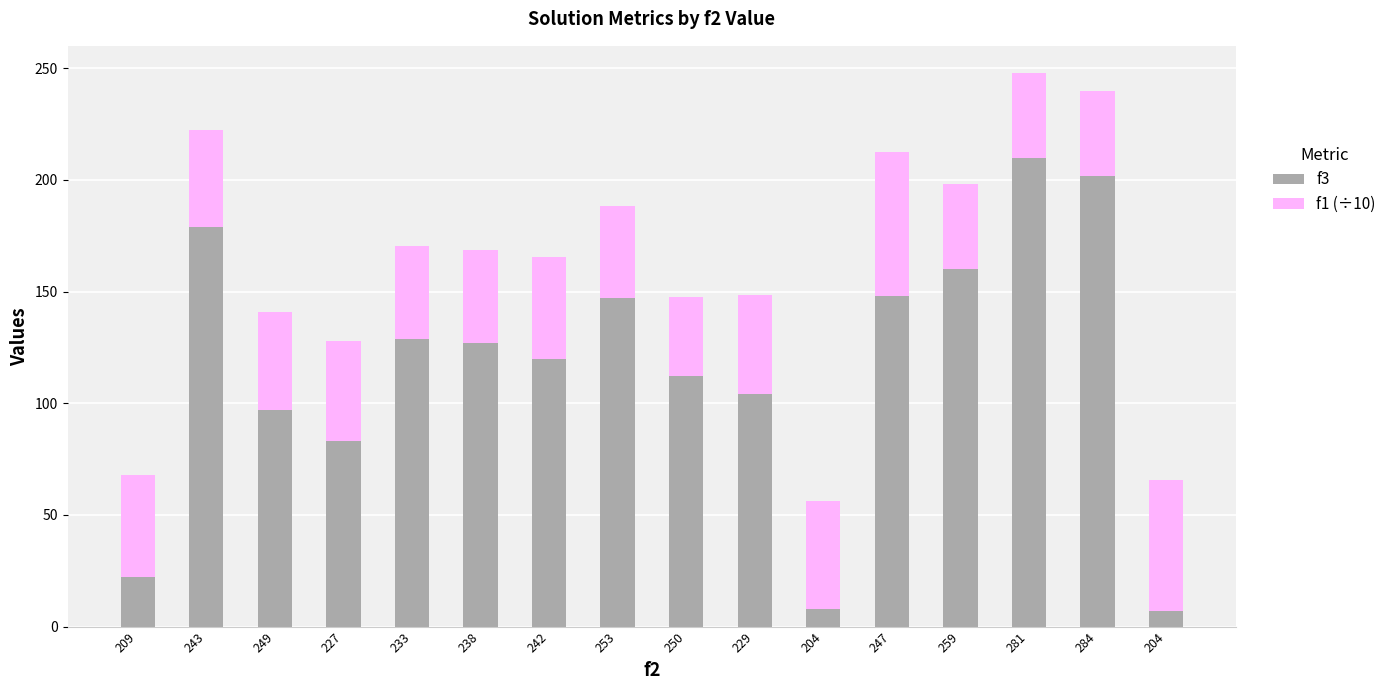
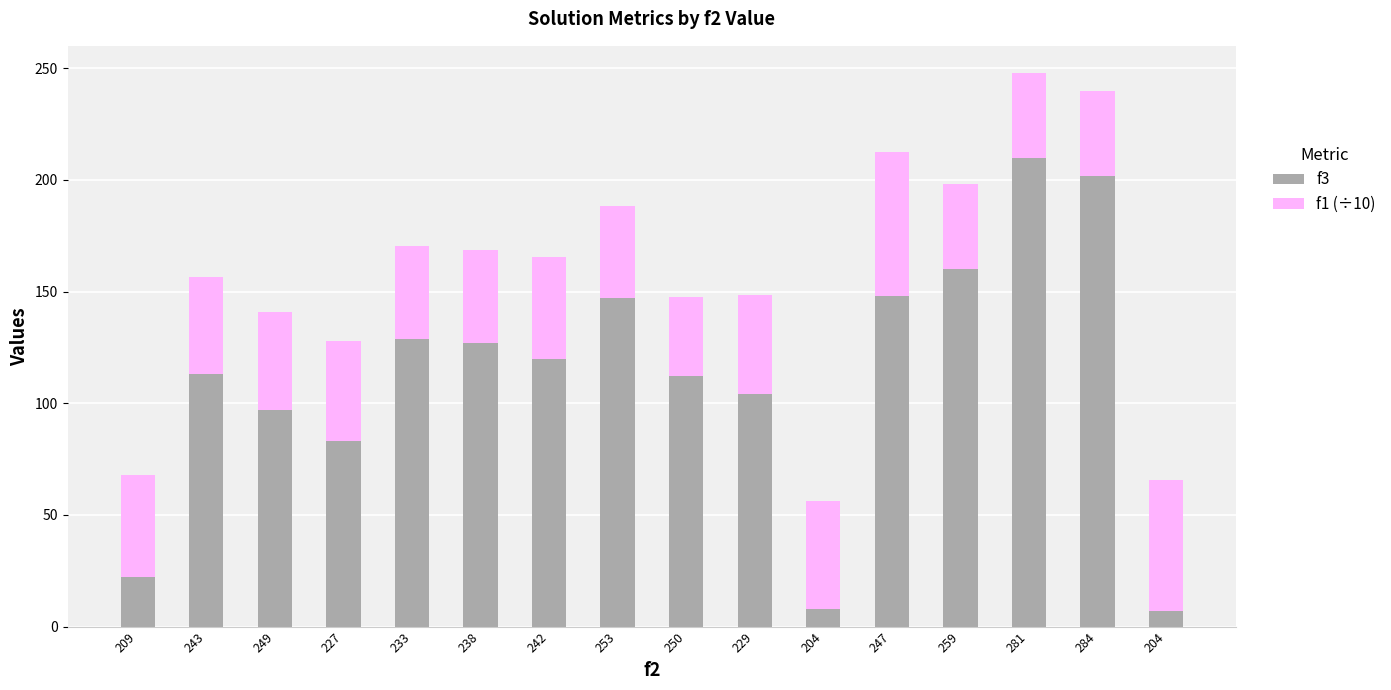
f3, 243: 179 -> 113
